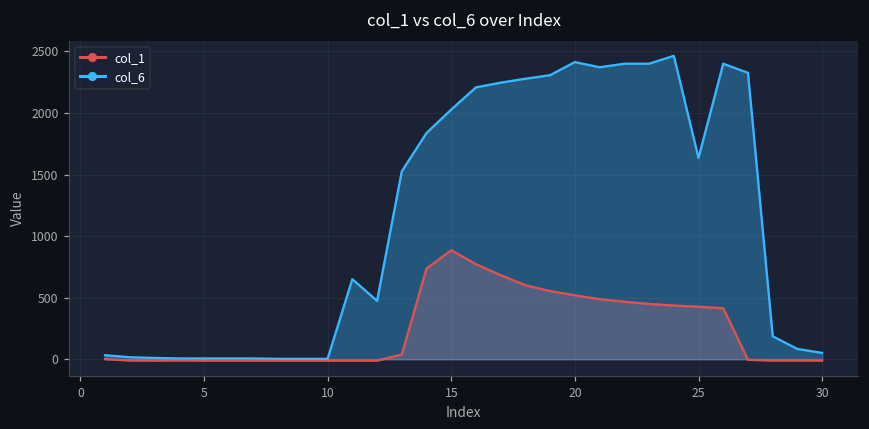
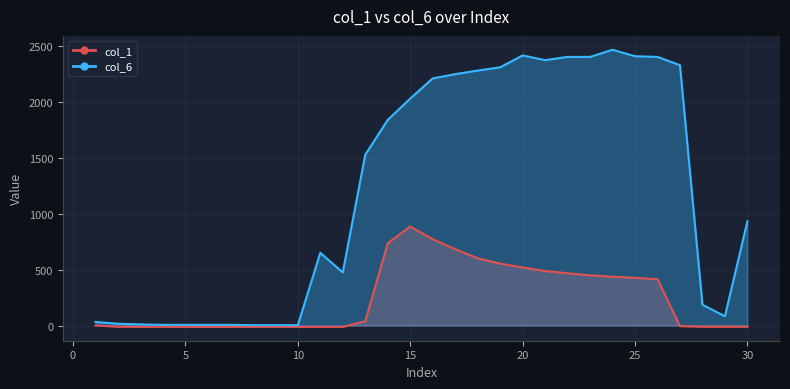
col_6, 25: 1630 -> 2410
col_6, 30: 50 -> 930
